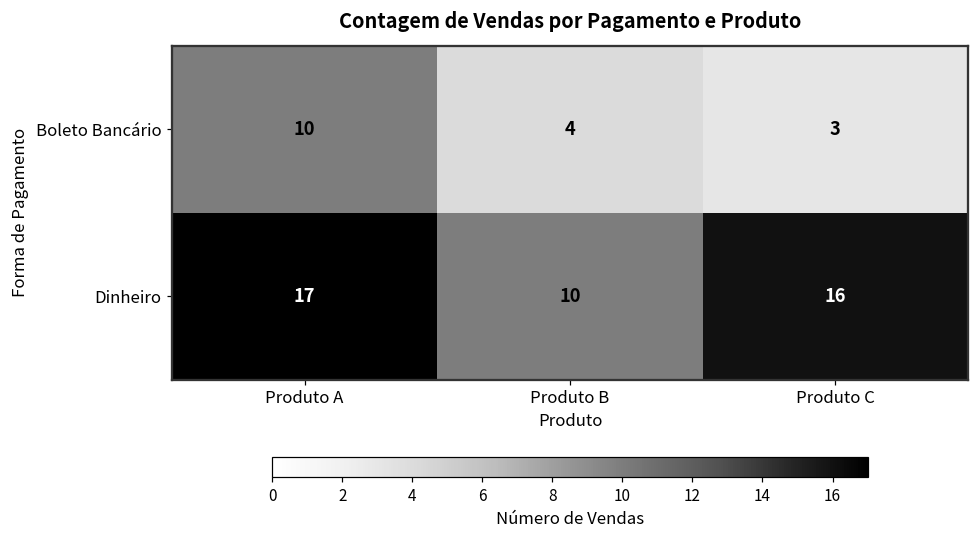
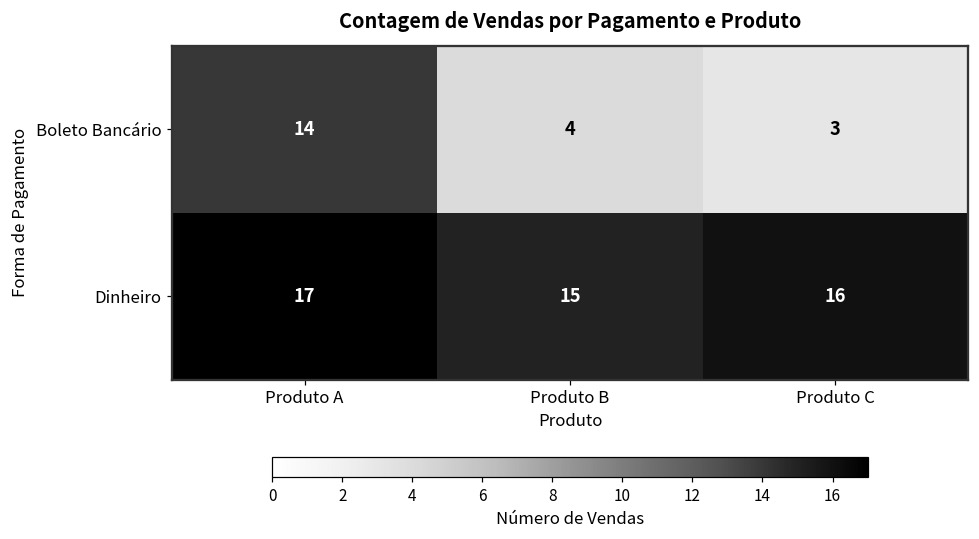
Boleto Bancário, Produto A: 10 -> 14
Dinheiro, Produto B: 10 -> 15
